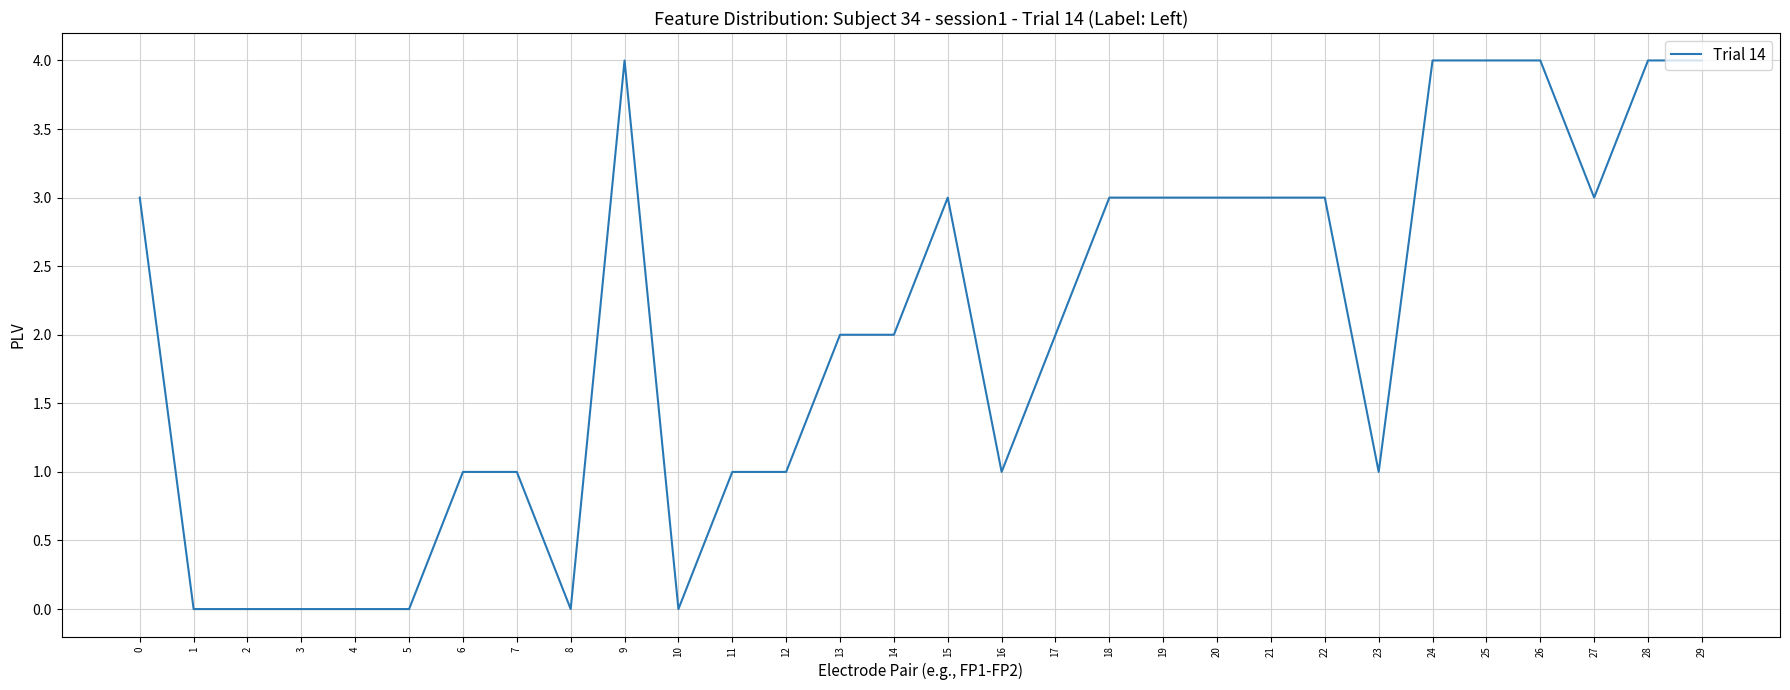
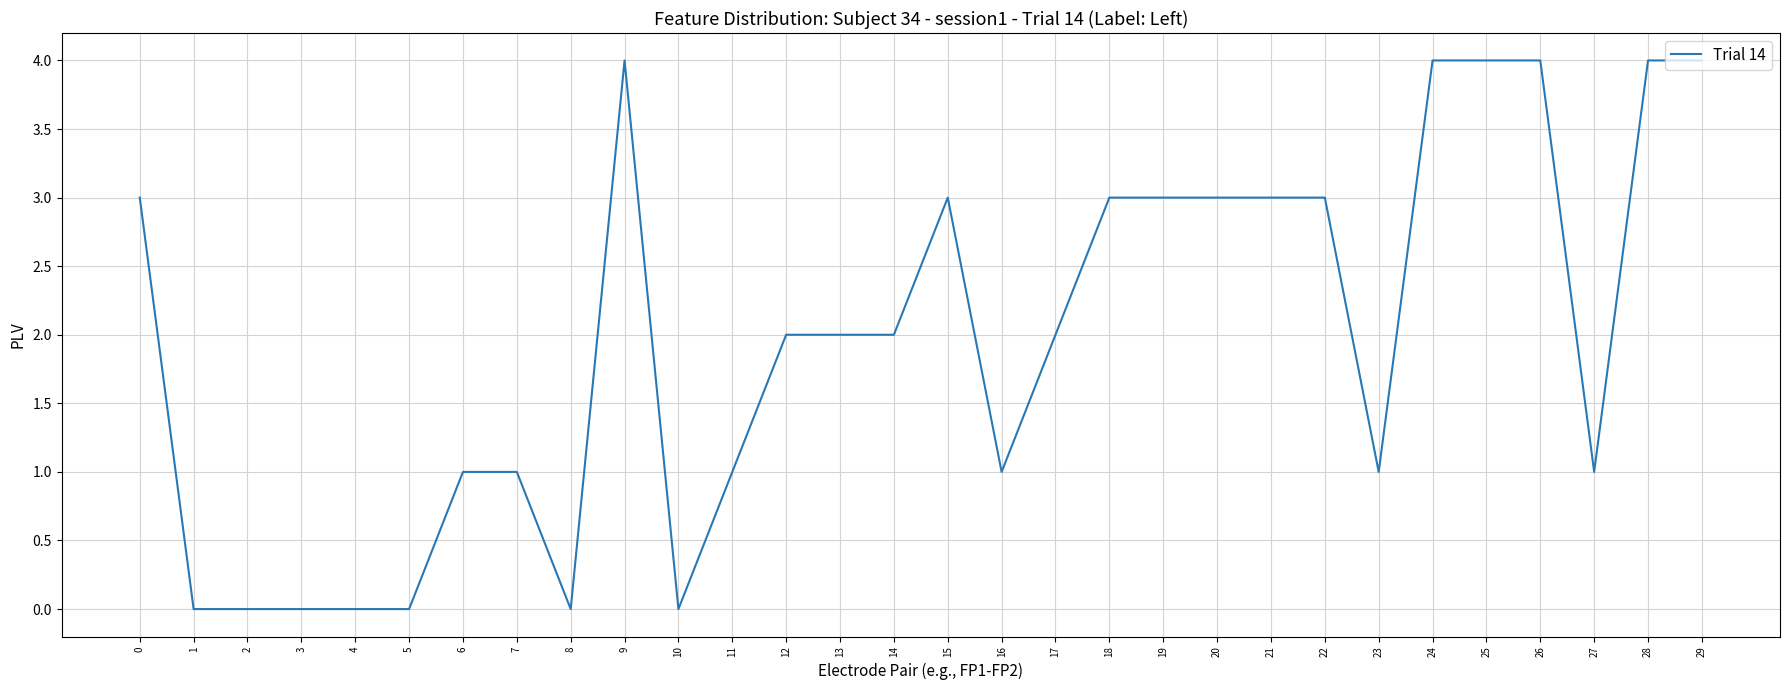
12: 1 -> 2
27: 3 -> 1
